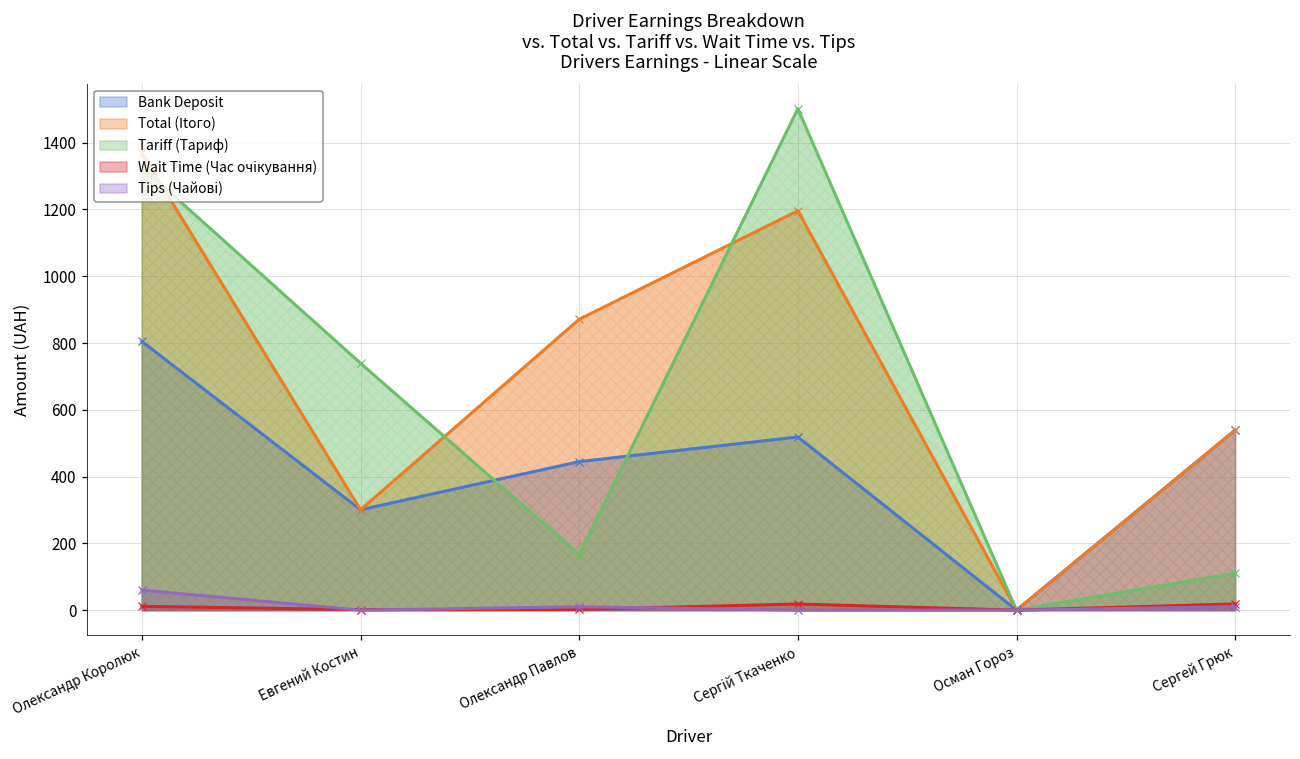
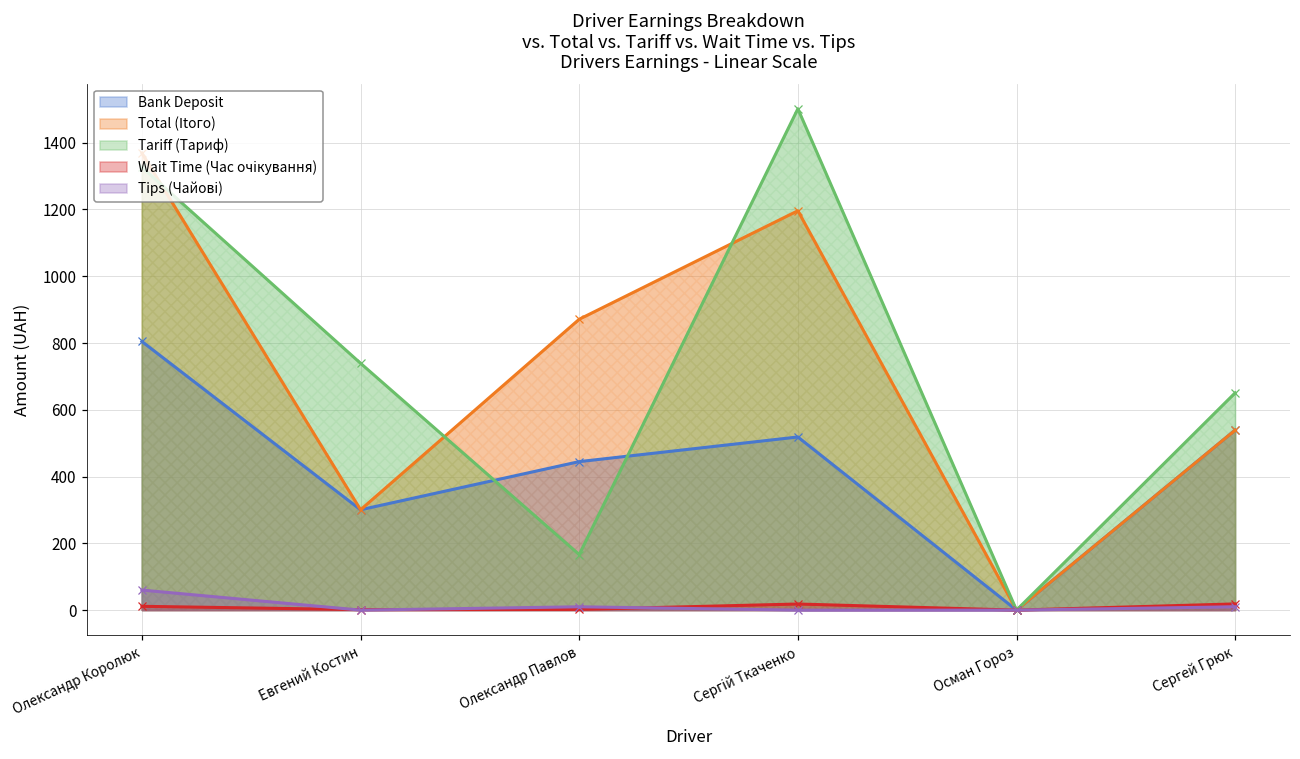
Tariff (Тариф), Сергей Грюк: 110 -> 650
